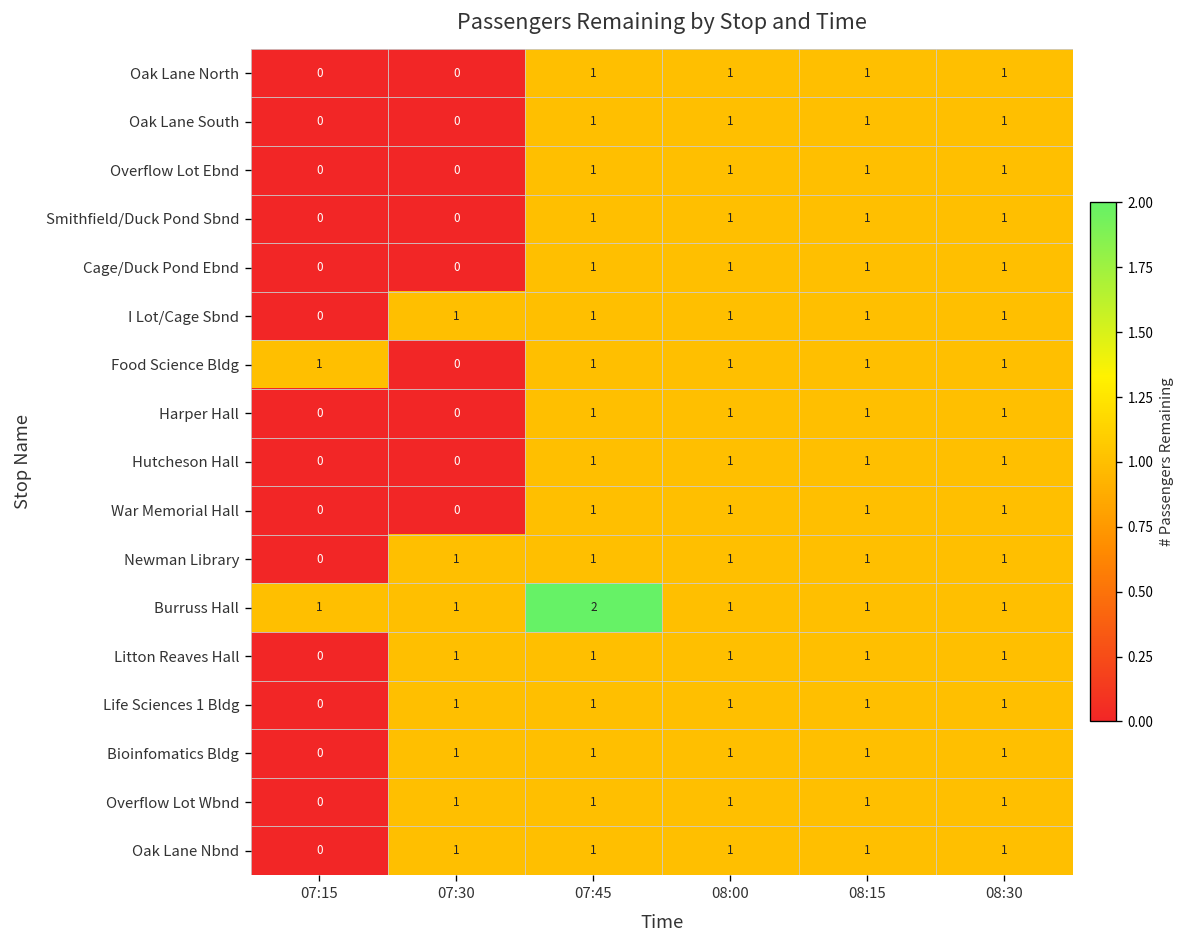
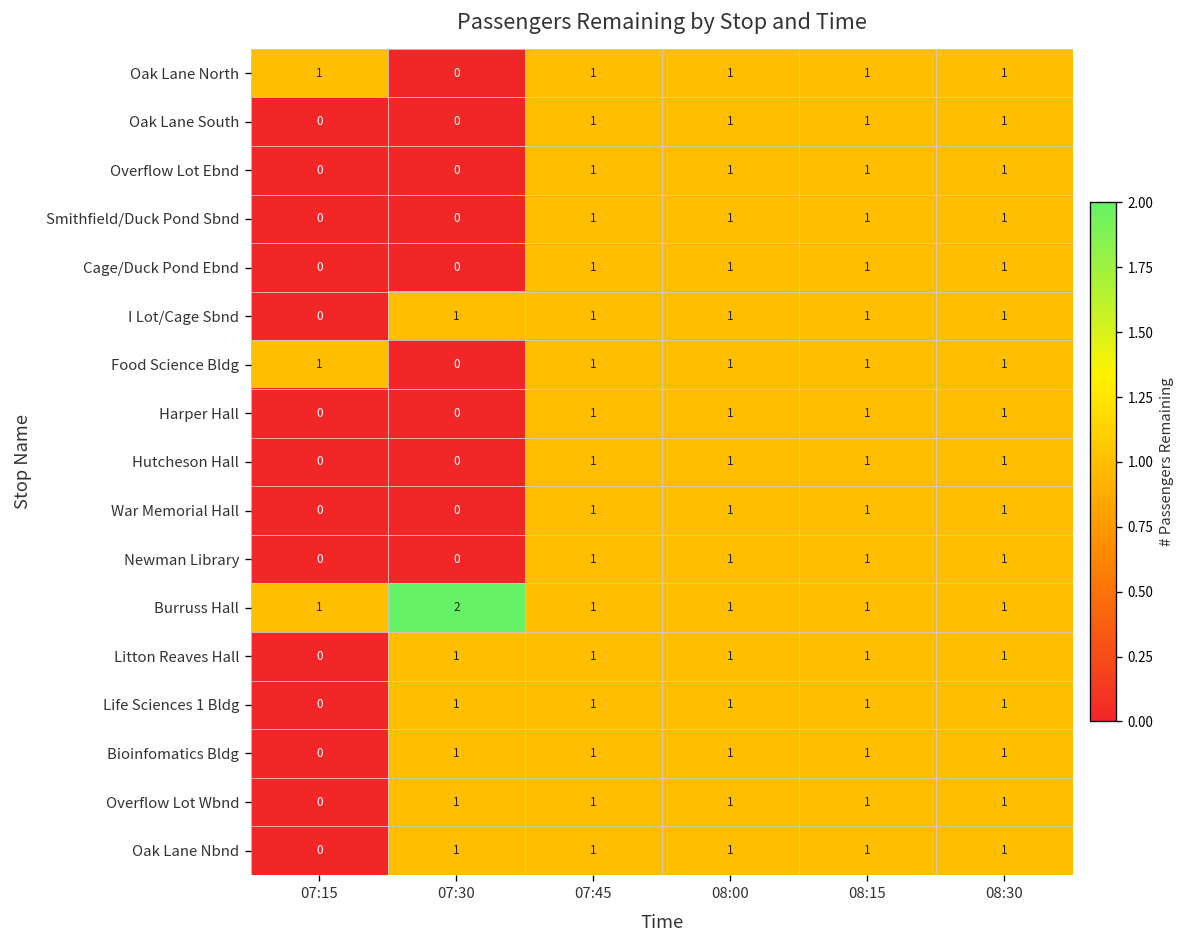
Oak Lane North, 07:15: 0 -> 1
Newman Library, 07:30: 1 -> 0
Burruss Hall, 07:30: 1 -> 2
Burruss Hall, 07:45: 2 -> 1
